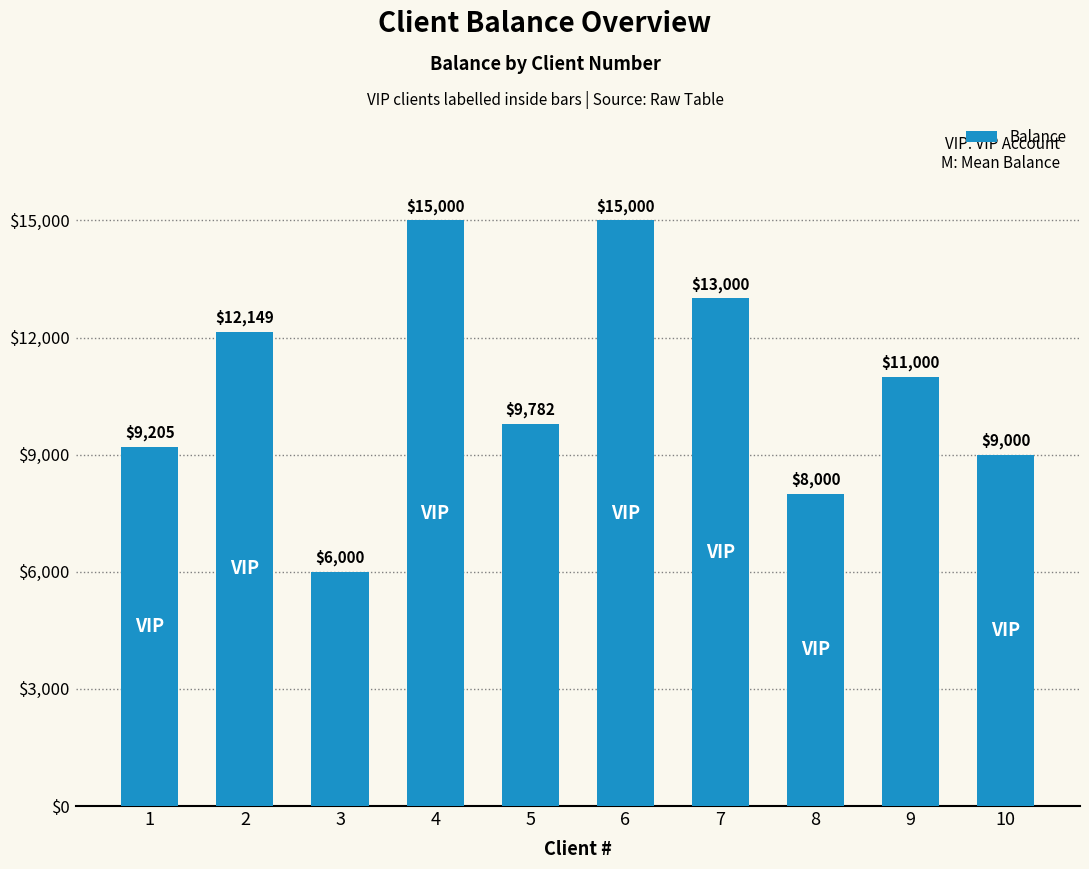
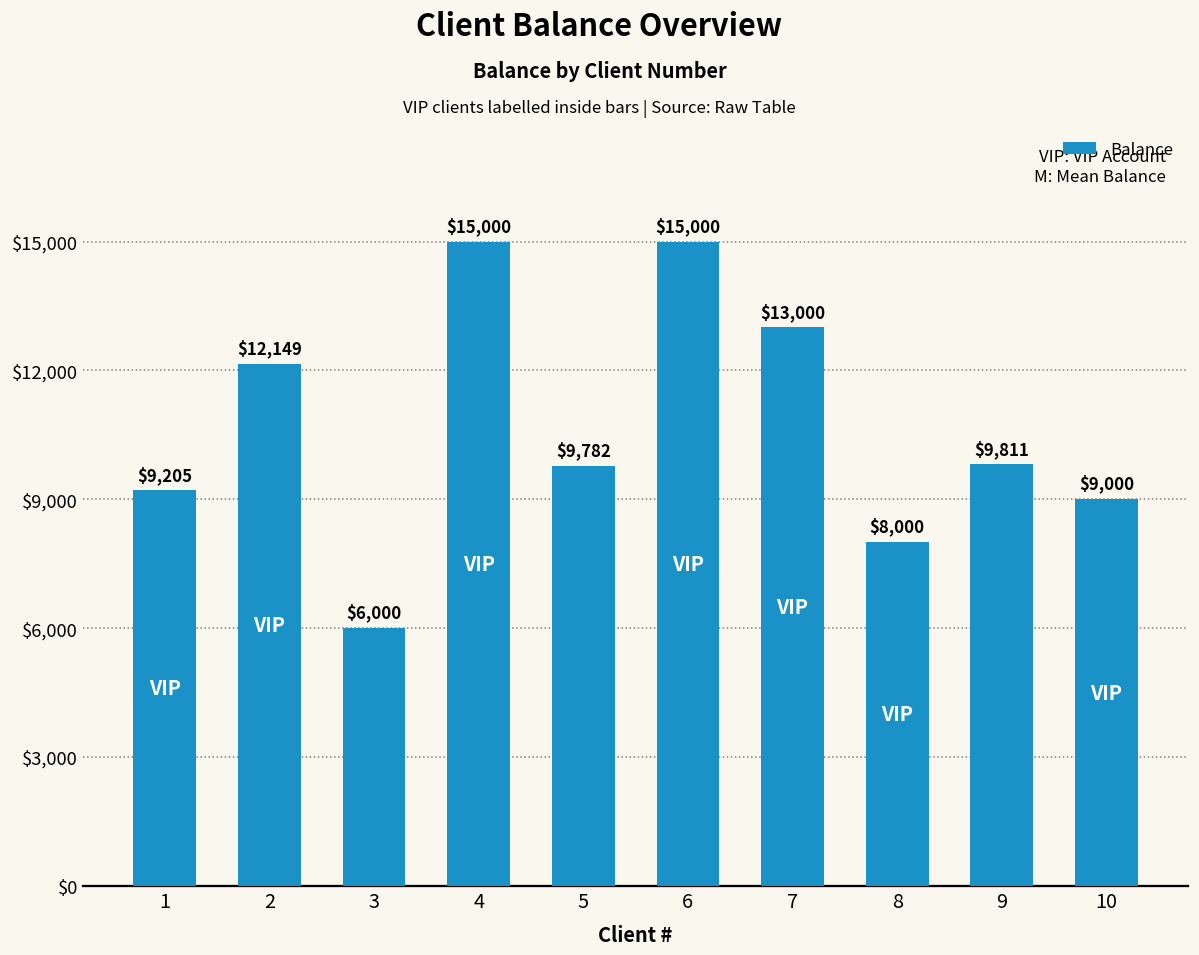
9: $11,000 -> $9,811
